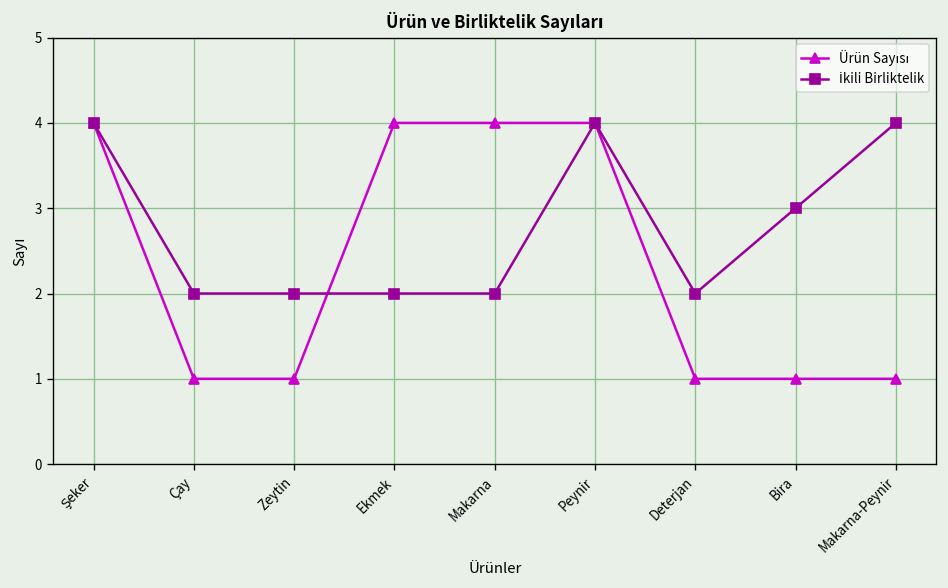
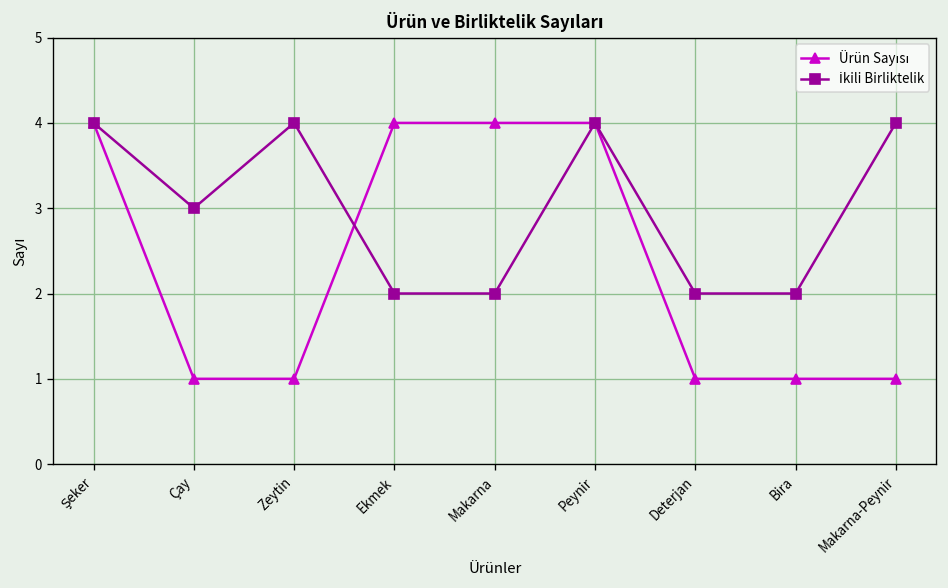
İkili Birliktelik, Çay: 2 -> 3
İkili Birliktelik, Zeytin: 2 -> 4
İkili Birliktelik, Bira: 3 -> 2
